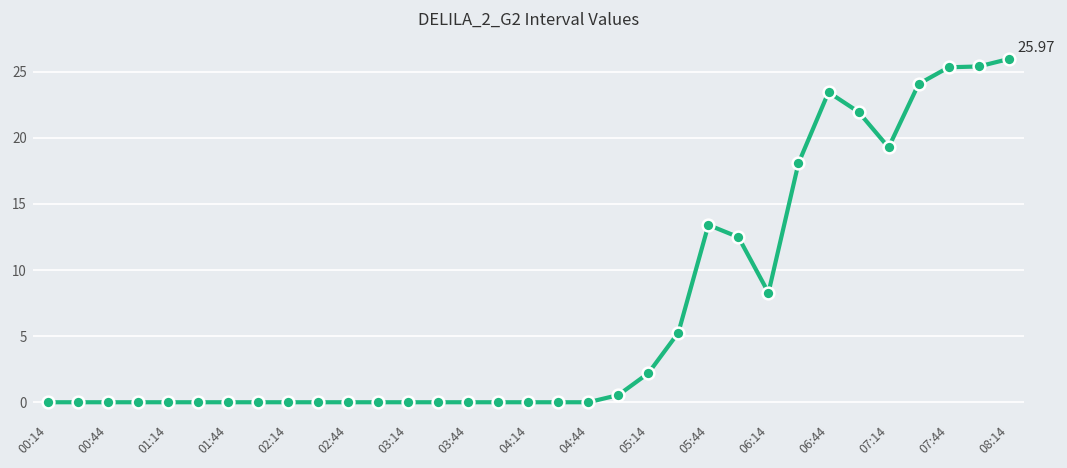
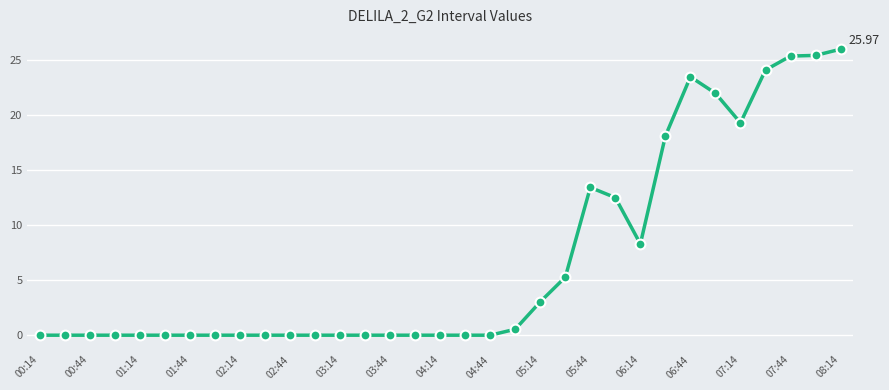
05:14: 2.2 -> 3.0
